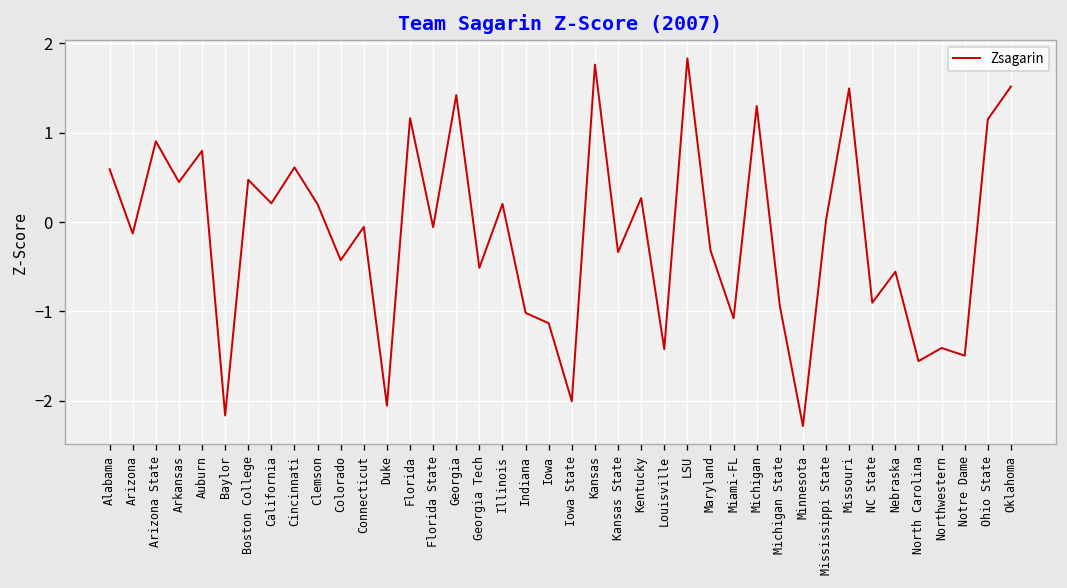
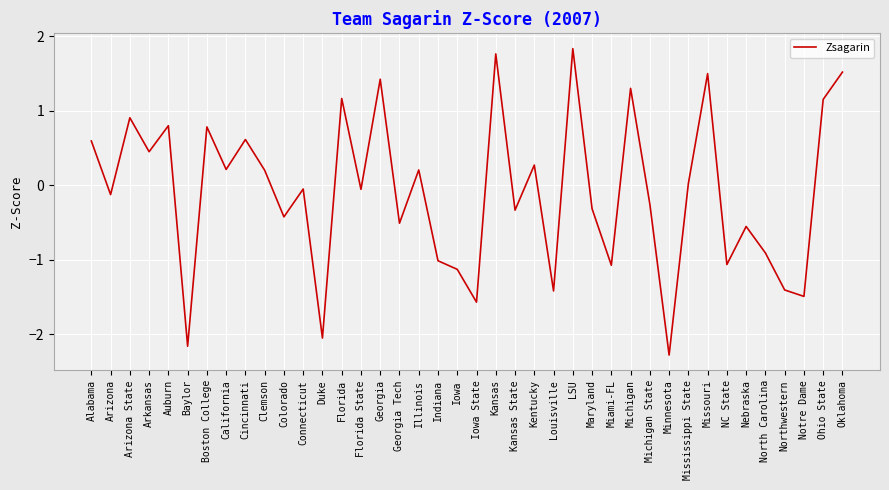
Boston College: 0.5 -> 0.8
Iowa State: -2.0 -> -1.6
Michigan State: -0.9 -> -0.3
NC State: -0.9 -> -1.1
North Carolina: -1.6 -> -0.9
